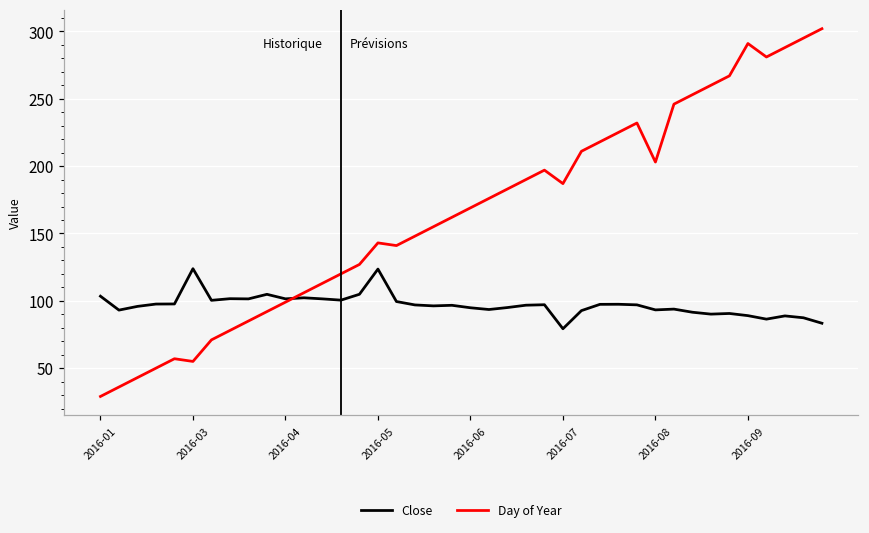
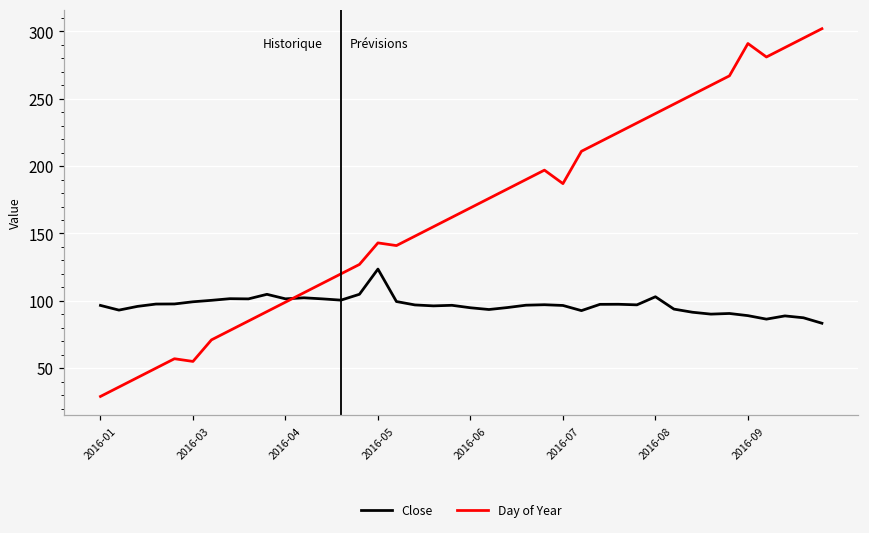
Close, 2016-01: 103 -> 97
Close, 2016-03: 124 -> 99
Close, 2016-07: 79 -> 97
Close, 2016-08: 93 -> 103
Day of Year, 2016-08: 203 -> 239
